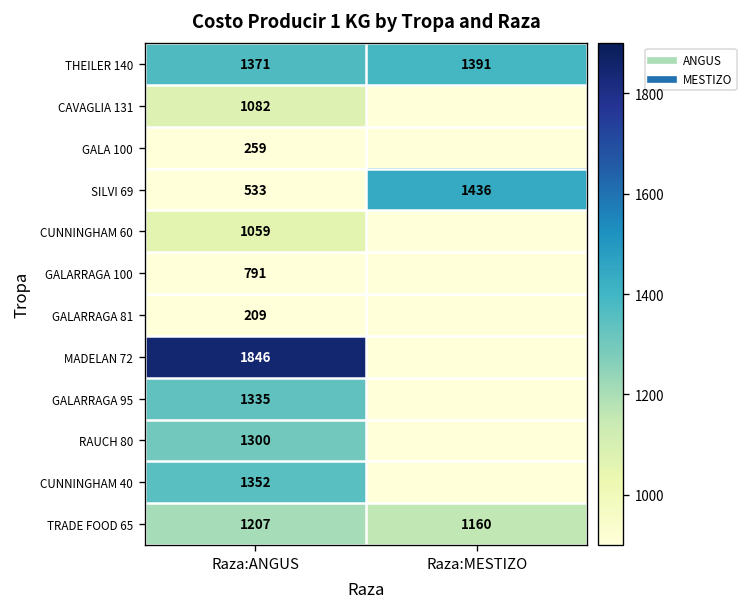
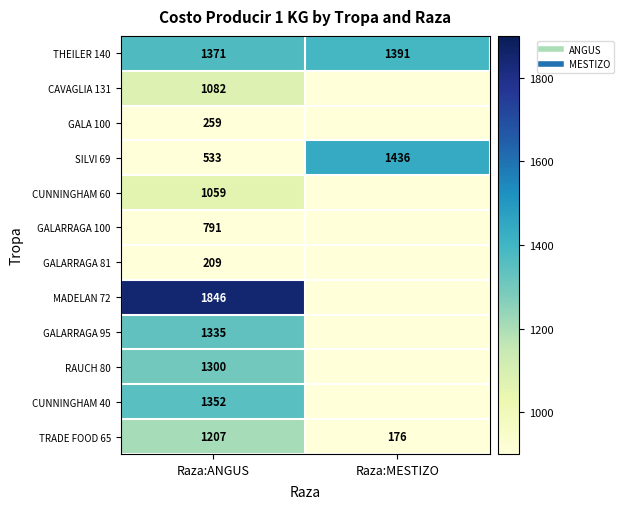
TRADE FOOD 65, Raza:MESTIZO: 1160 -> 176
